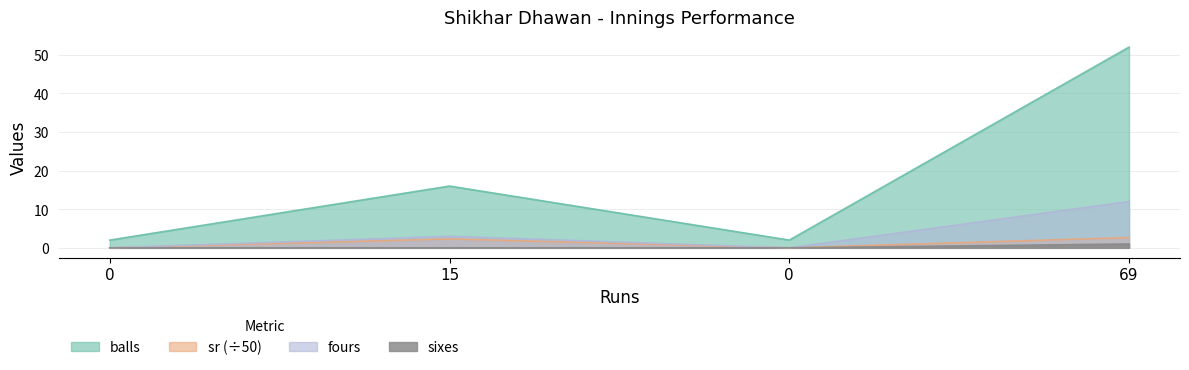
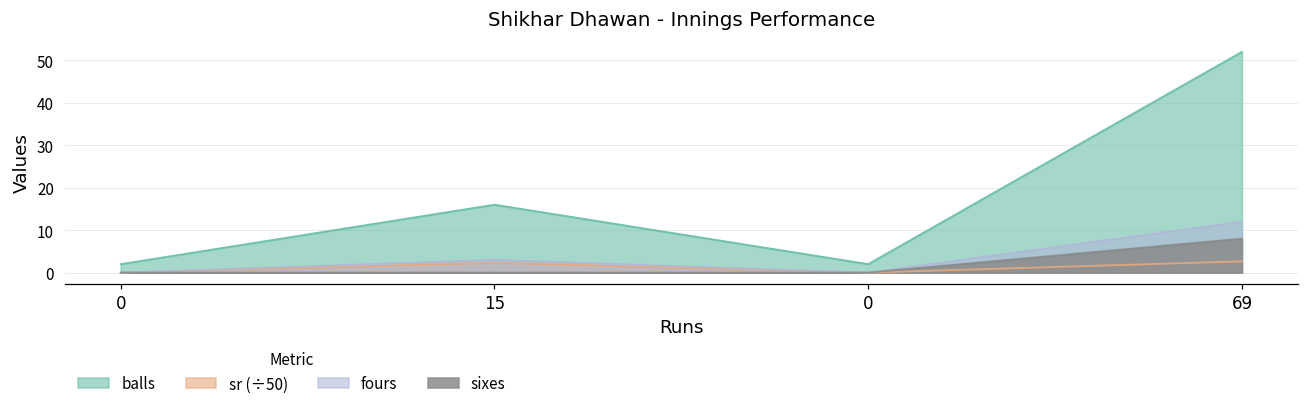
sixes, 69: 1 -> 8
